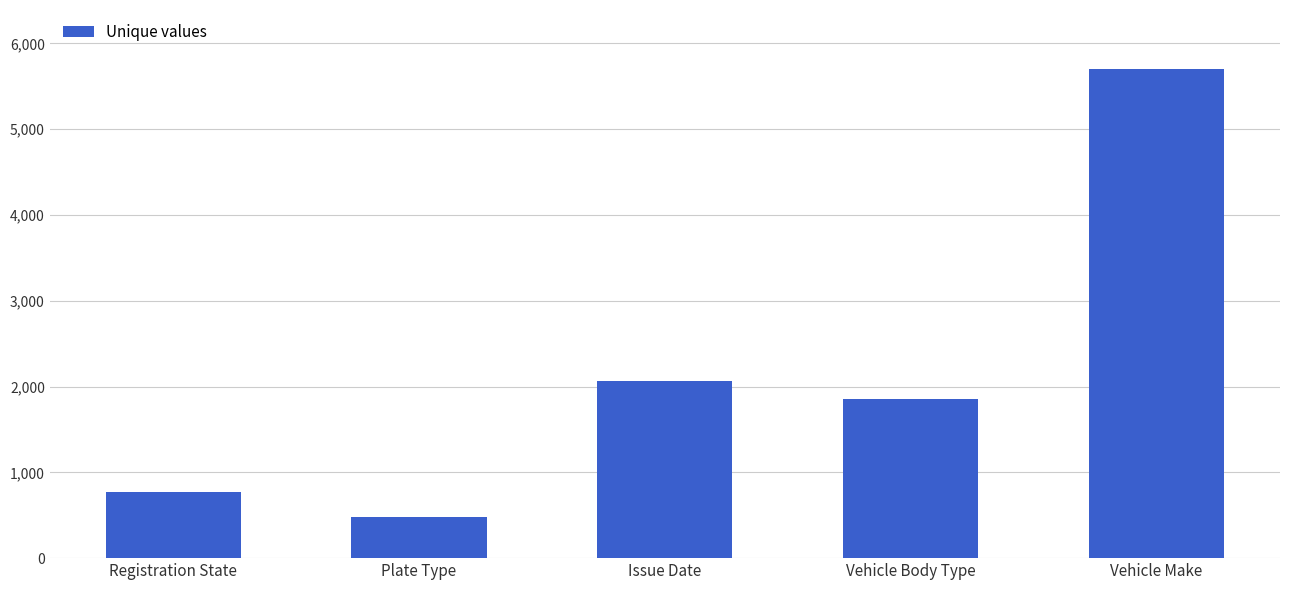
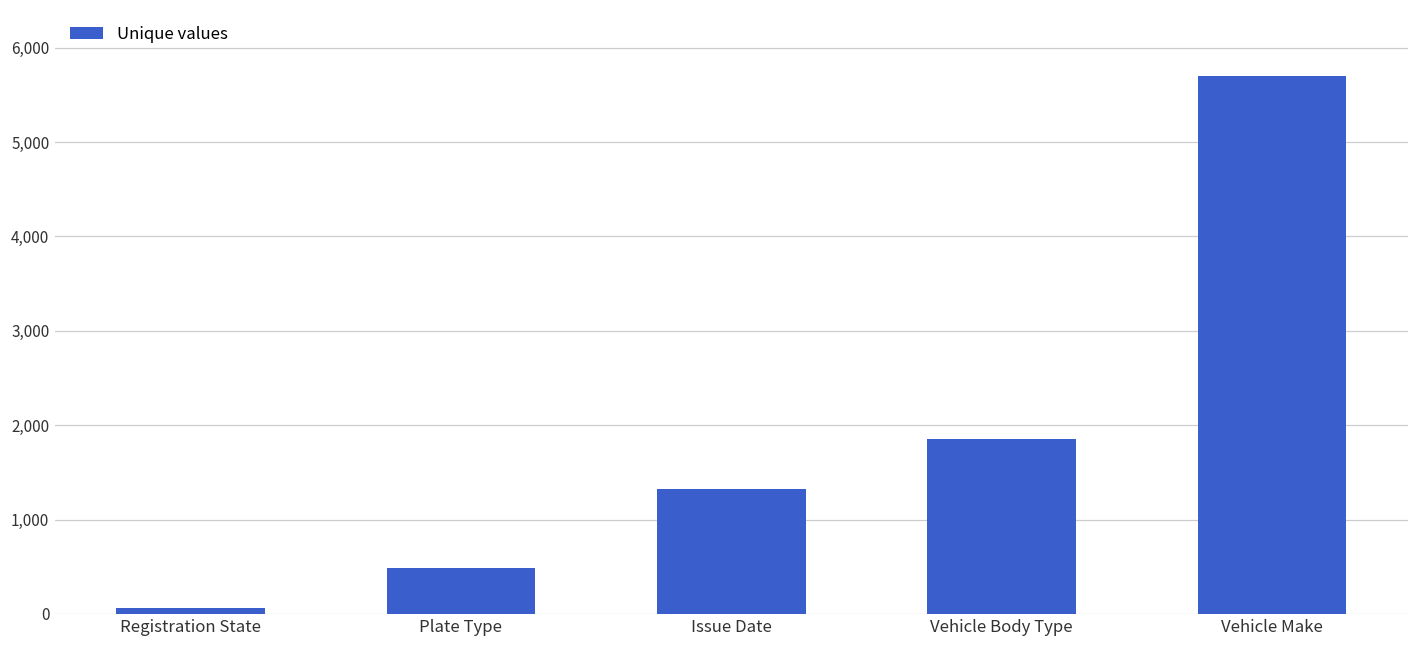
Registration State: 800 -> 100
Issue Date: 2,100 -> 1,300
